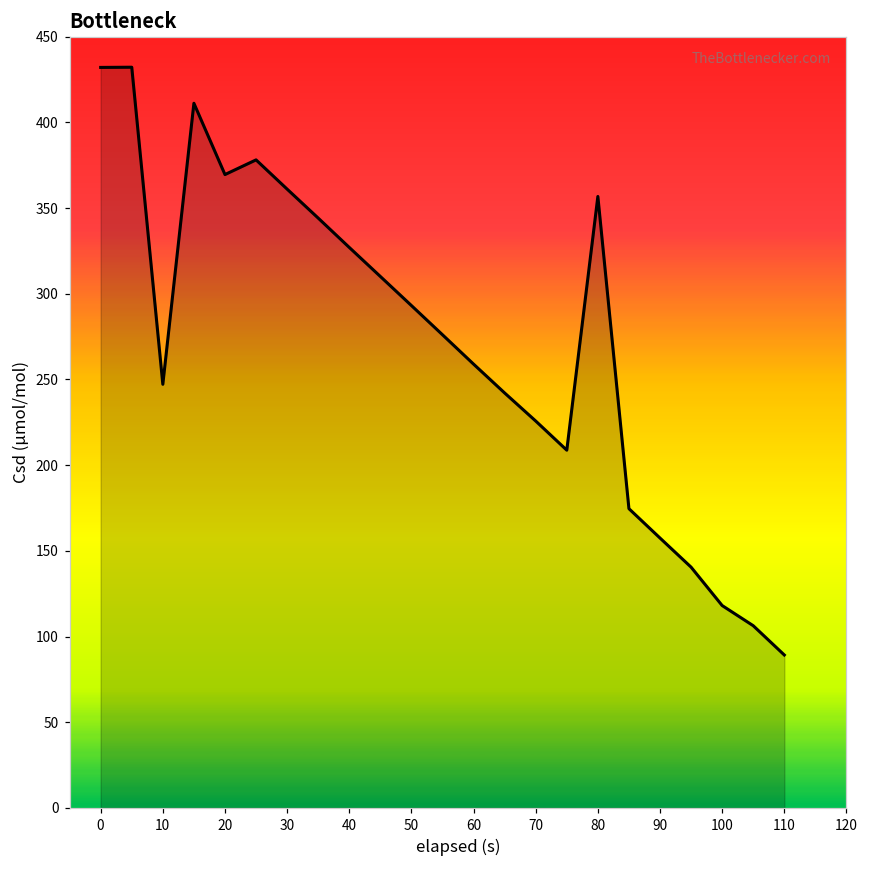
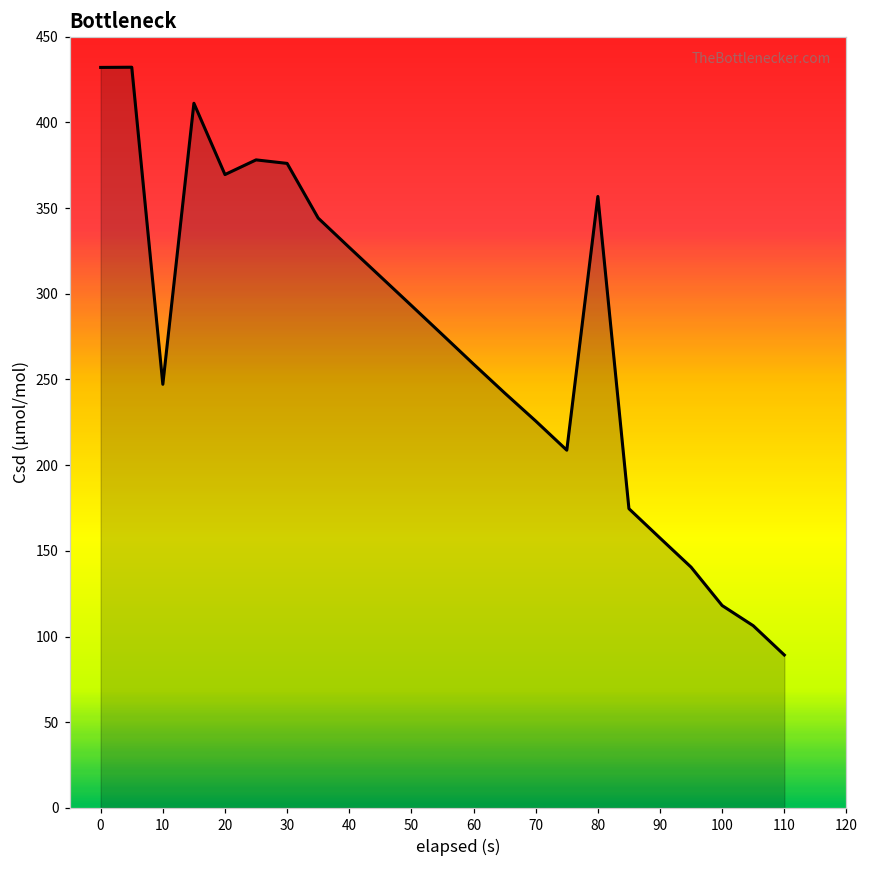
30: 361 -> 376
